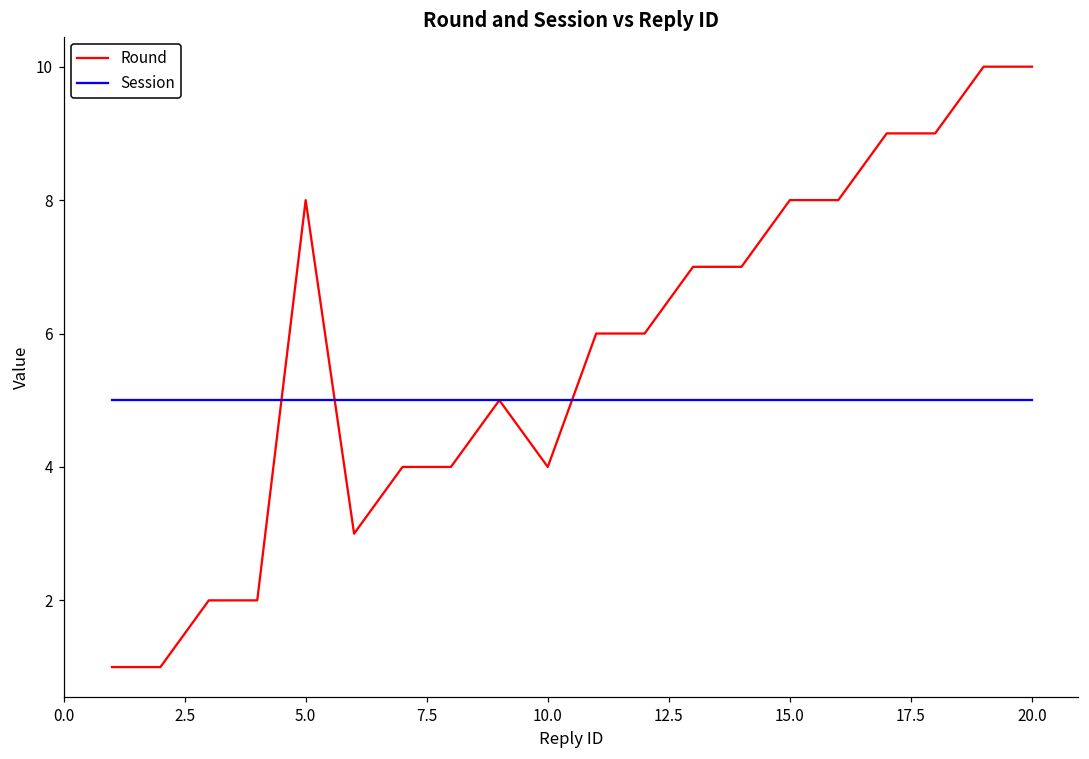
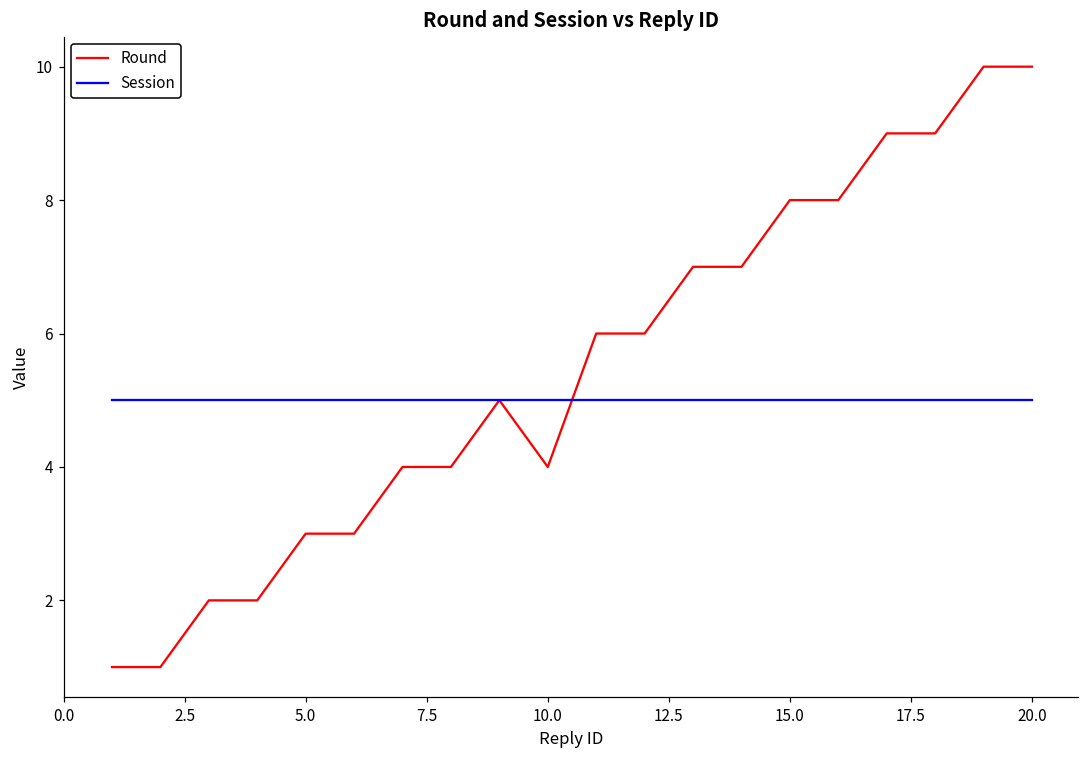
Round, 5.0: 8 -> 3
